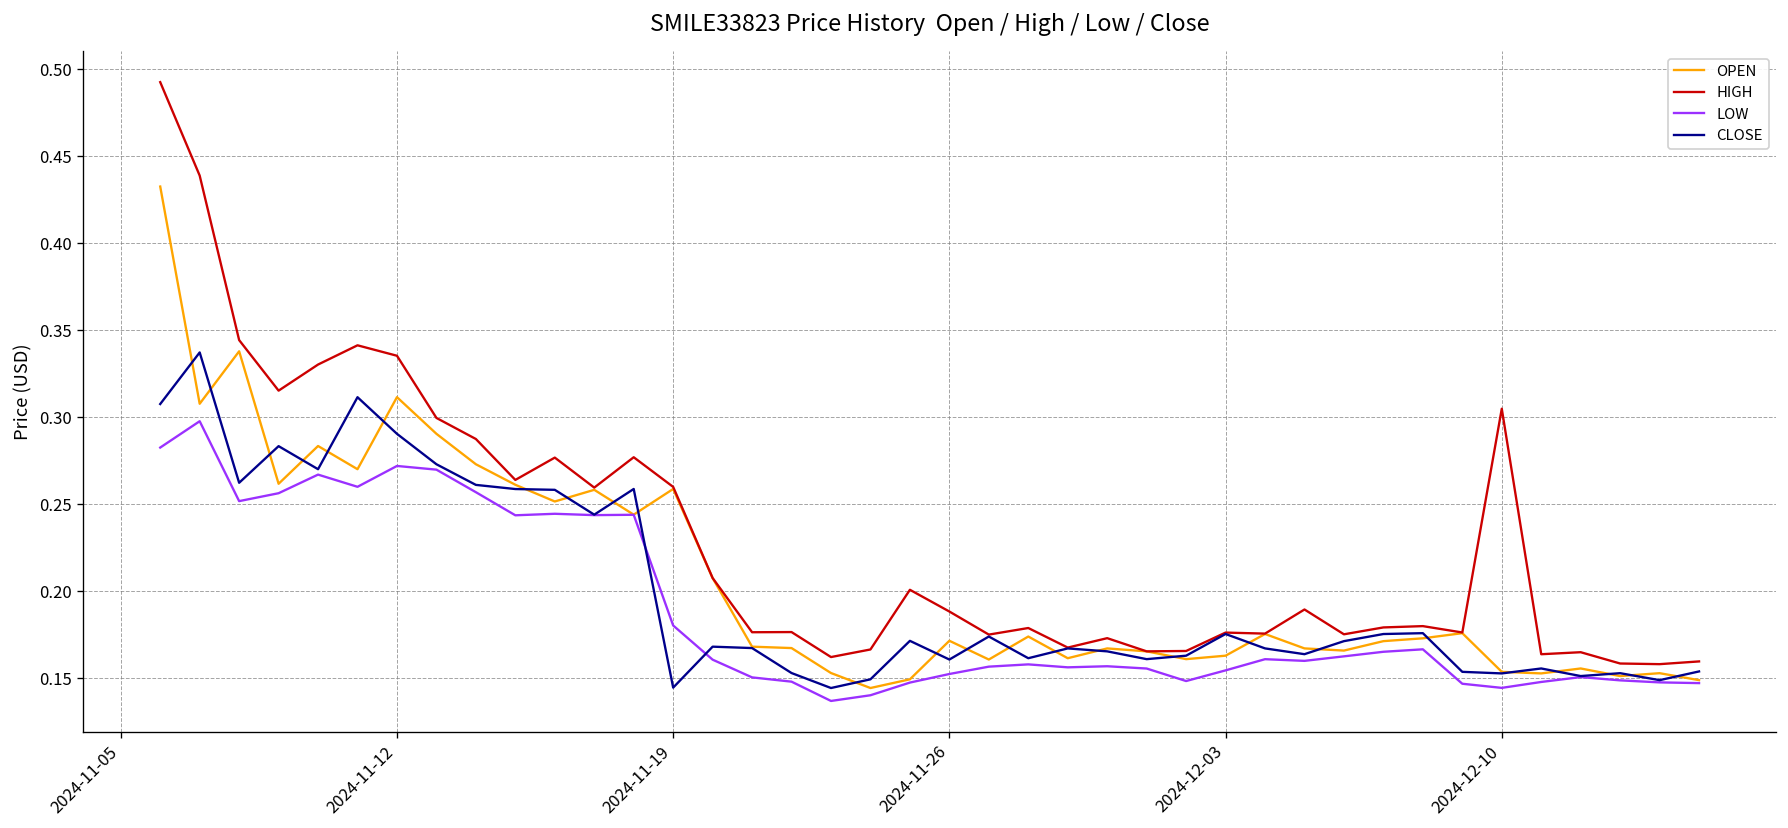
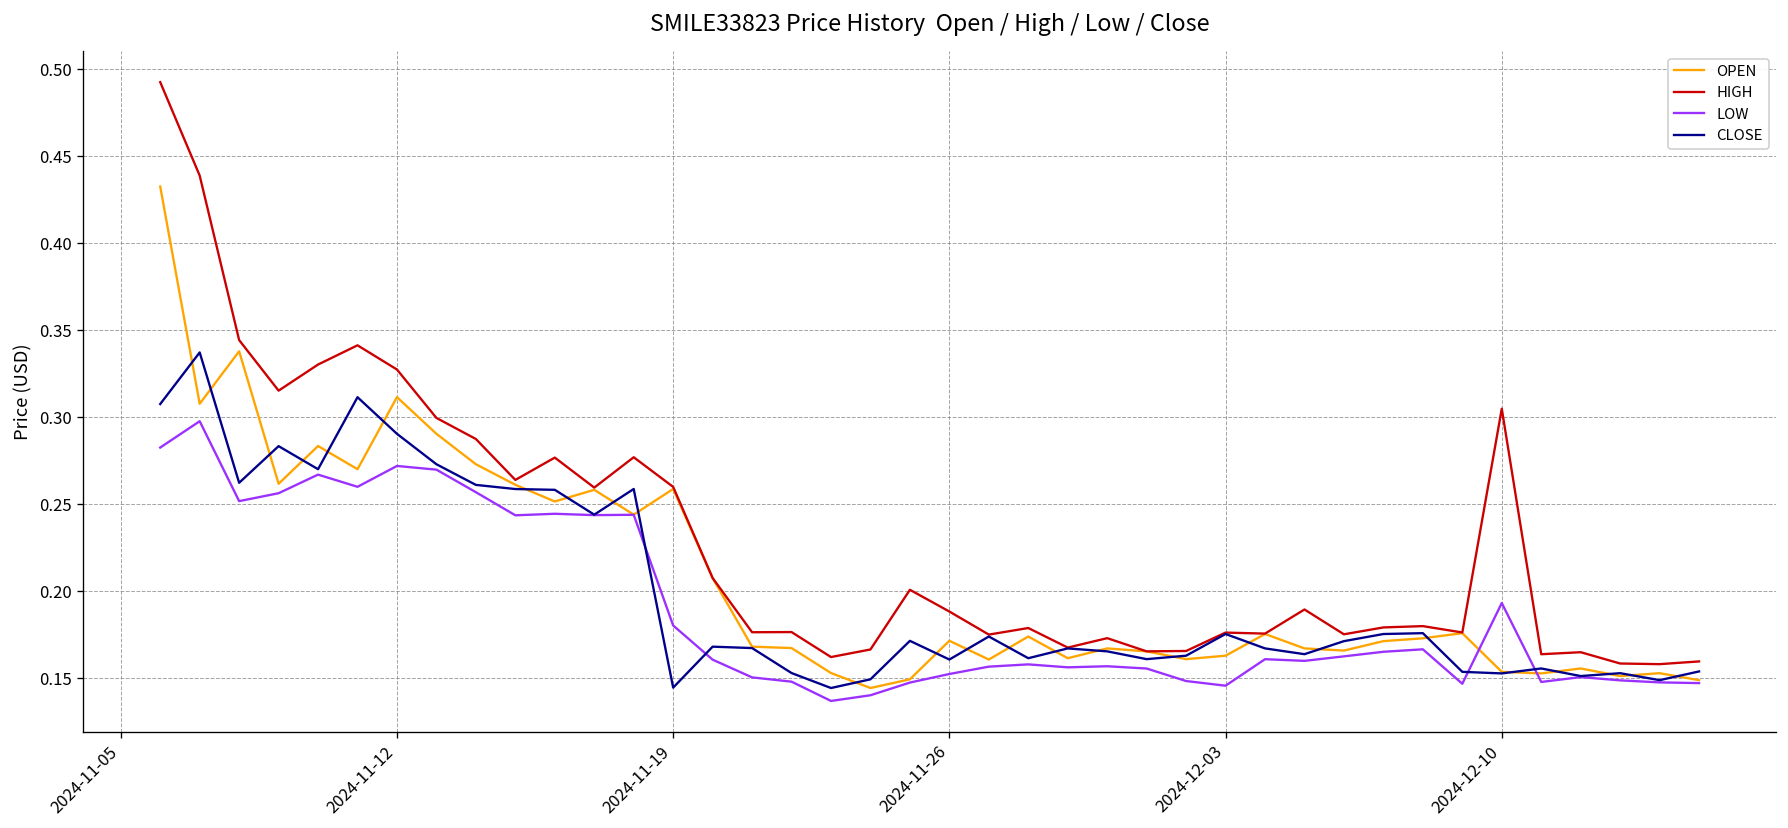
HIGH, 2024-11-12: 0.335 -> 0.327
LOW, 2024-12-03: 0.155 -> 0.146
LOW, 2024-12-10: 0.145 -> 0.193
